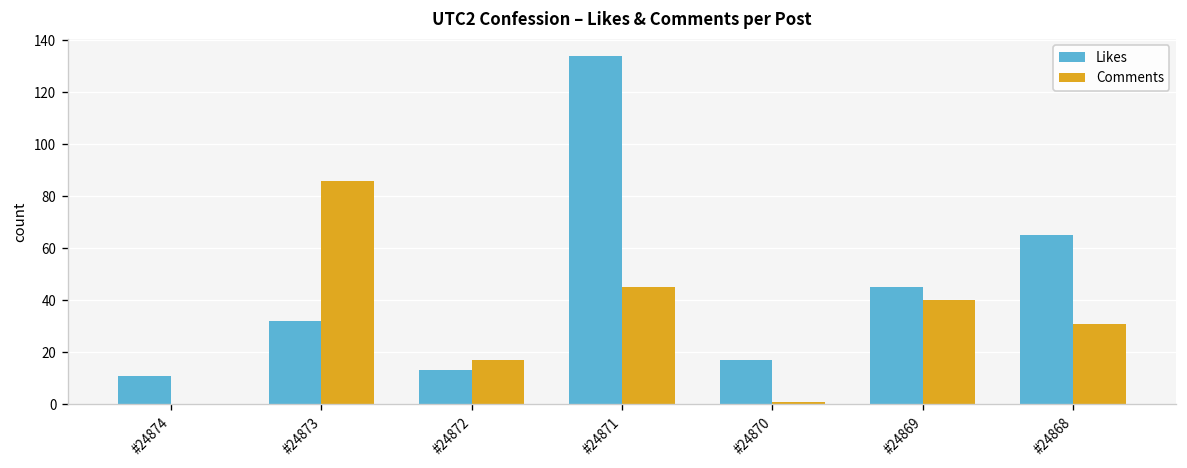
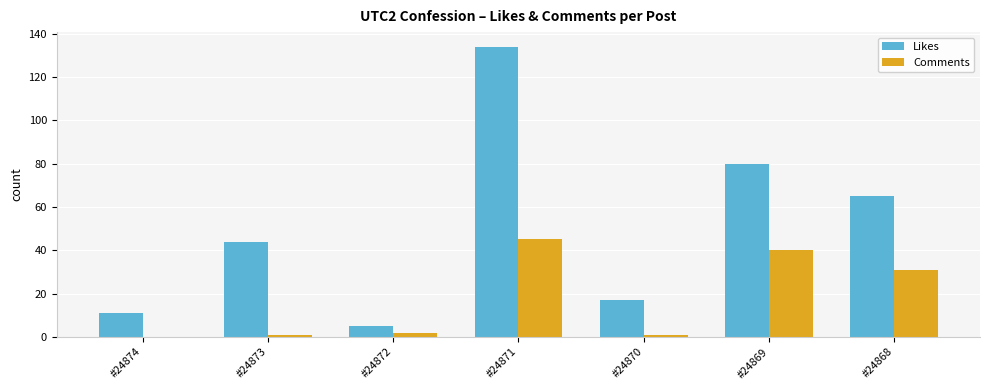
Likes, #24873: 32 -> 44
Comments, #24873: 86 -> 1
Likes, #24872: 13 -> 5
Comments, #24872: 17 -> 2
Likes, #24869: 45 -> 80
